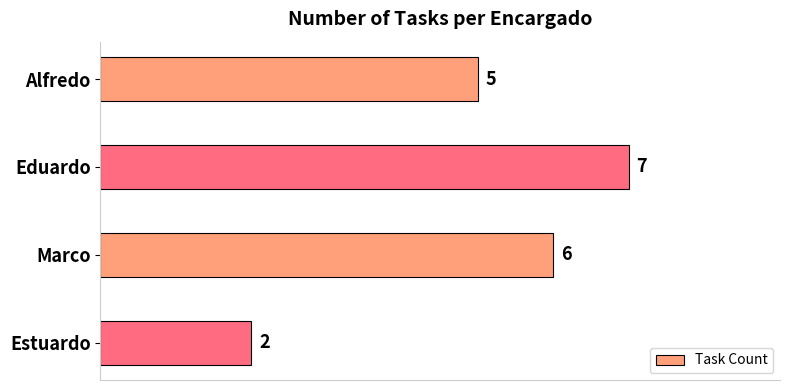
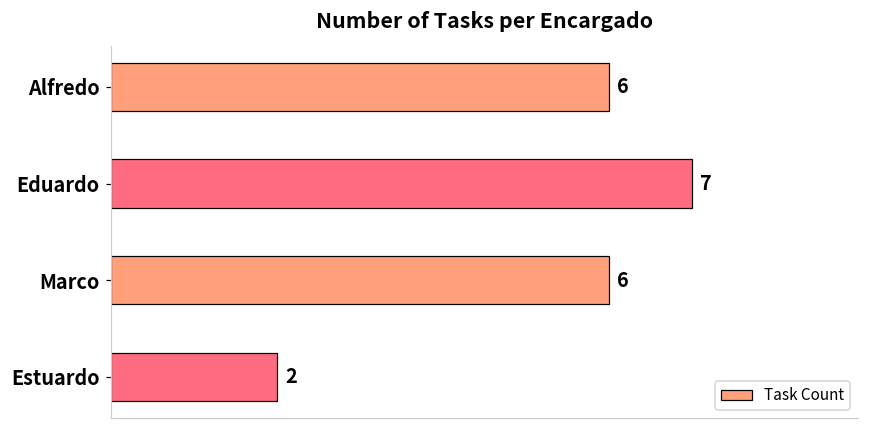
Alfredo: 5 -> 6
